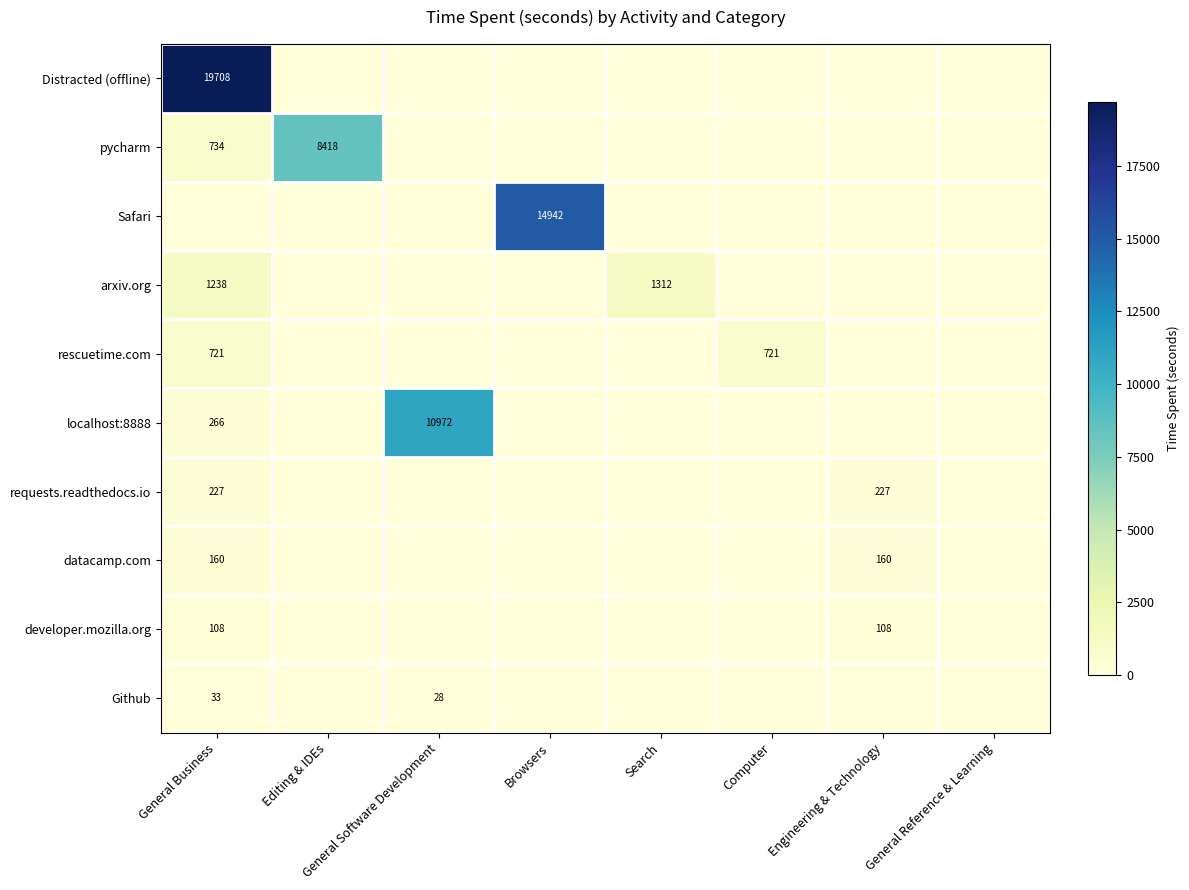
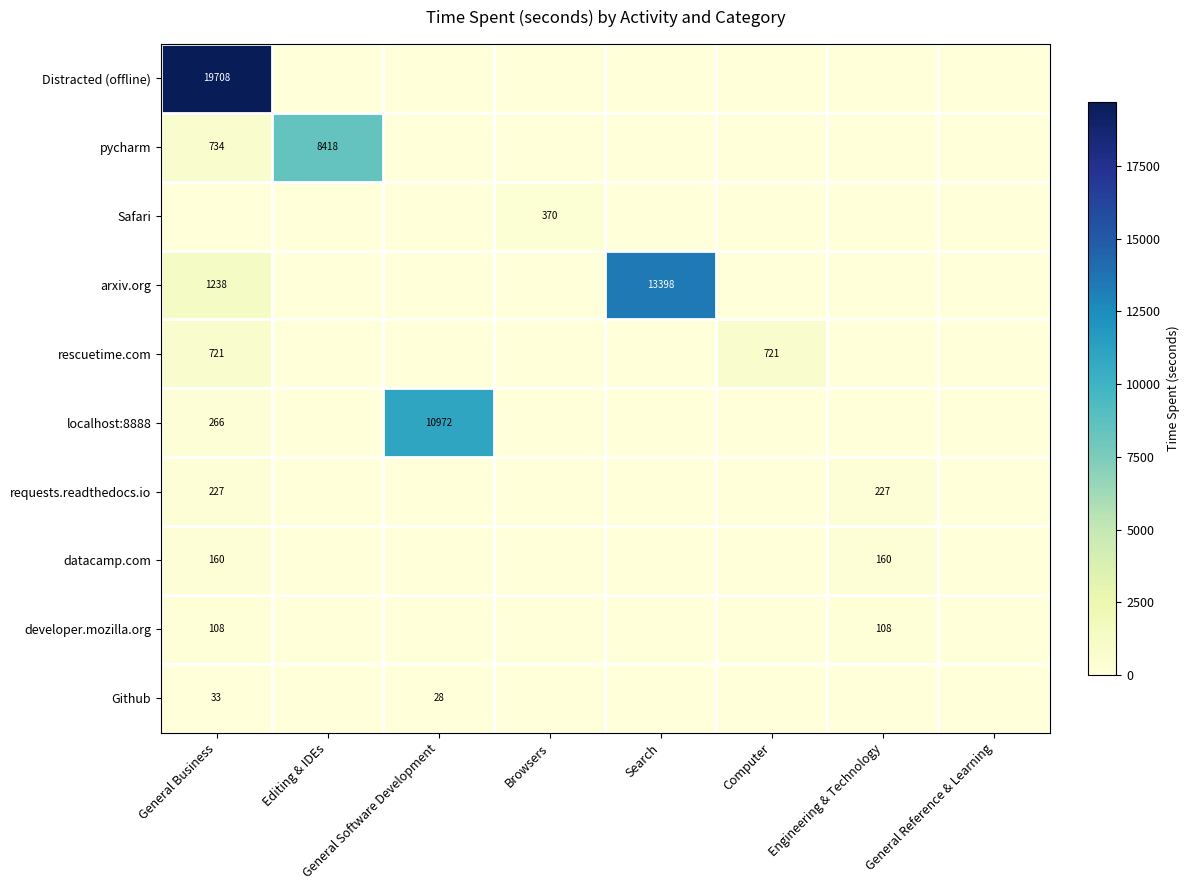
Safari, Browsers: 14942 -> 370
arxiv.org, Search: 1312 -> 13398
